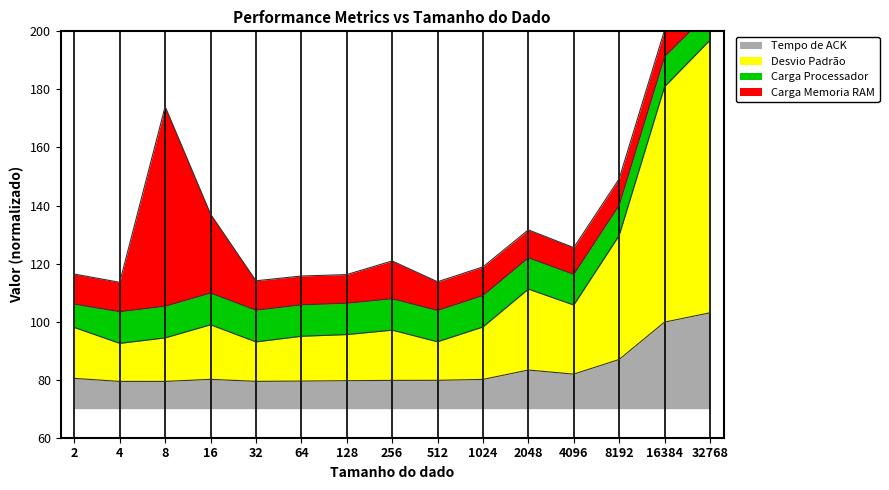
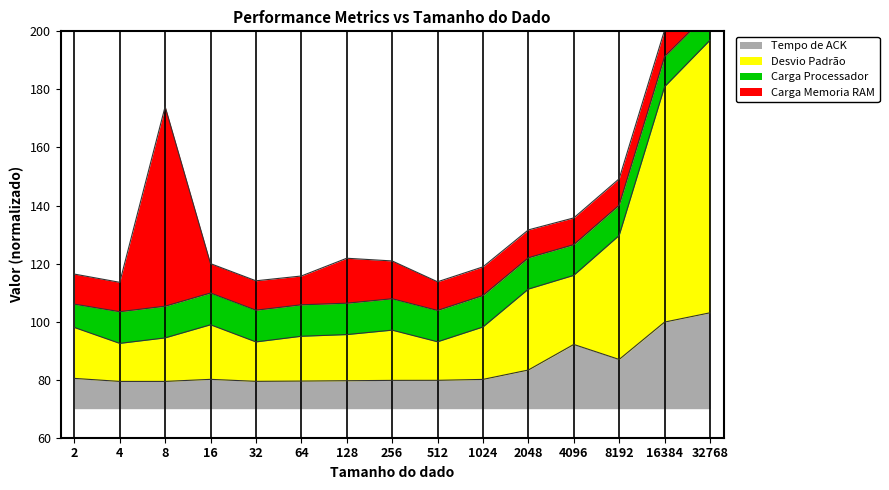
Carga Memoria RAM, 16: 27 -> 10
Carga Memoria RAM, 128: 10 -> 15
Tempo de ACK, 4096: 82 -> 92
